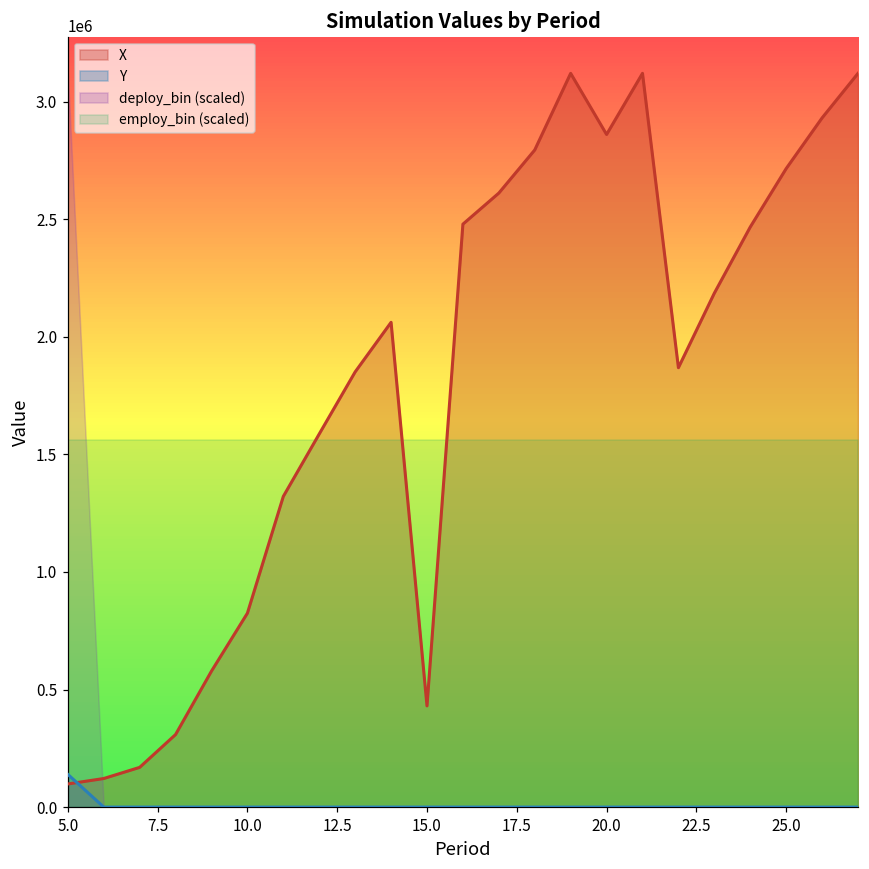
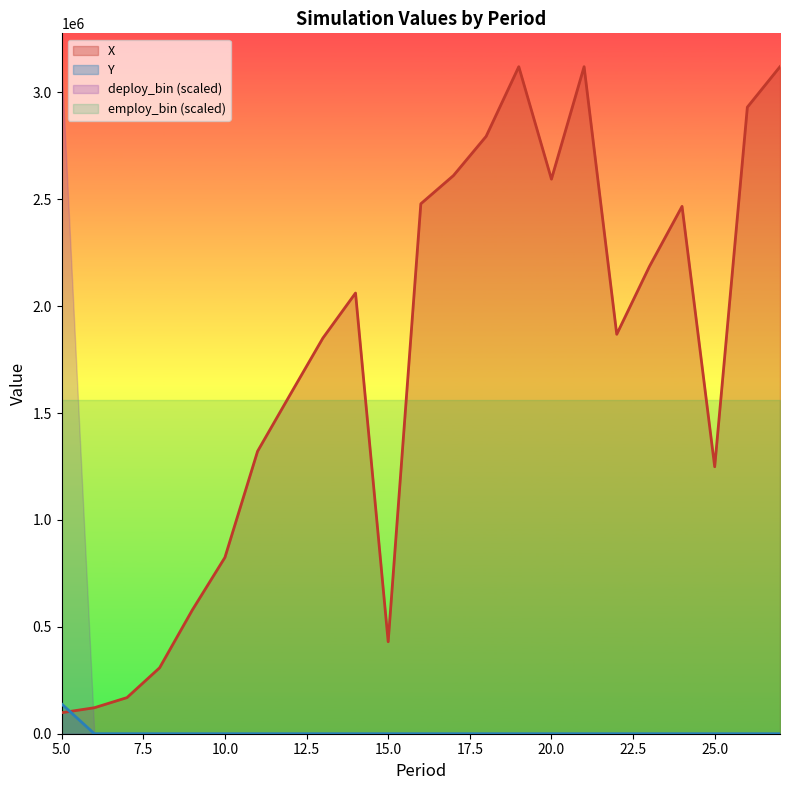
X, 20.0: 2860000 -> 2590000
X, 25.0: 2710000 -> 1250000
